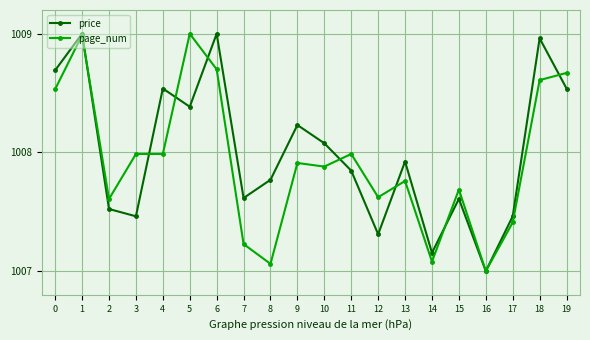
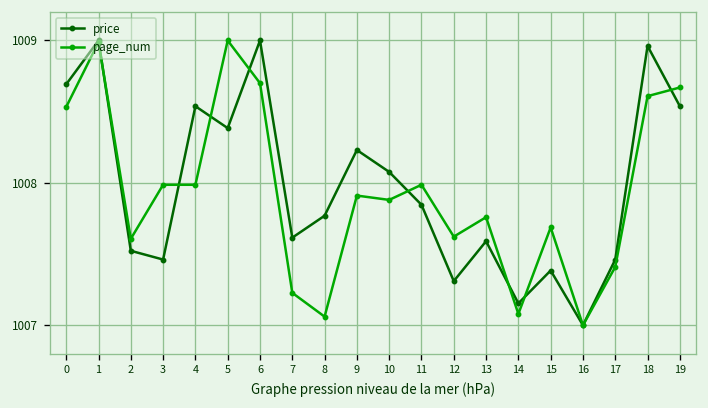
price, 13: 1007.92 -> 1007.59
price, 15: 1007.61 -> 1007.38
